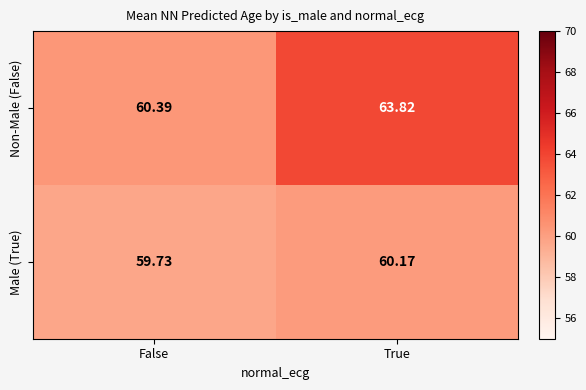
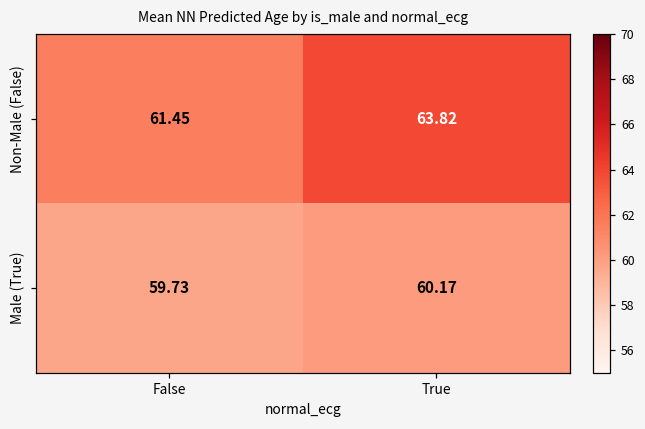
Non-Male (False), False: 60.39 -> 61.45
